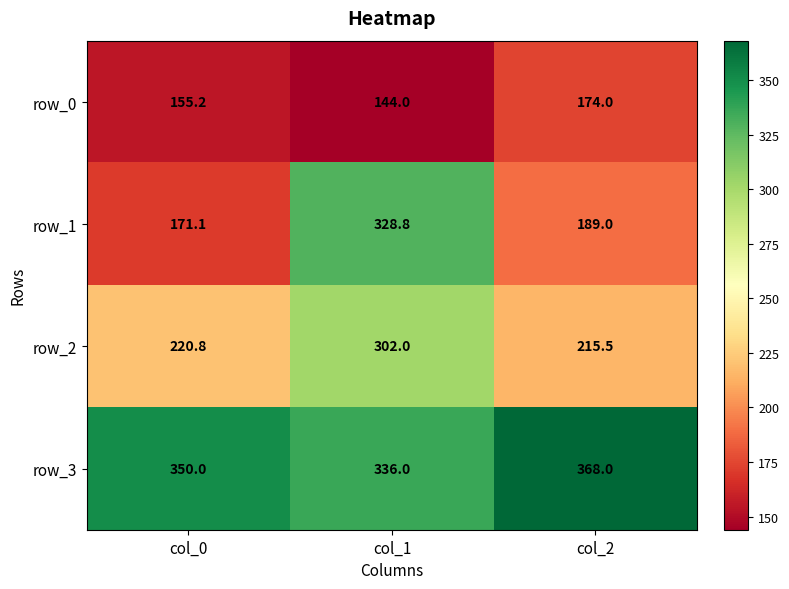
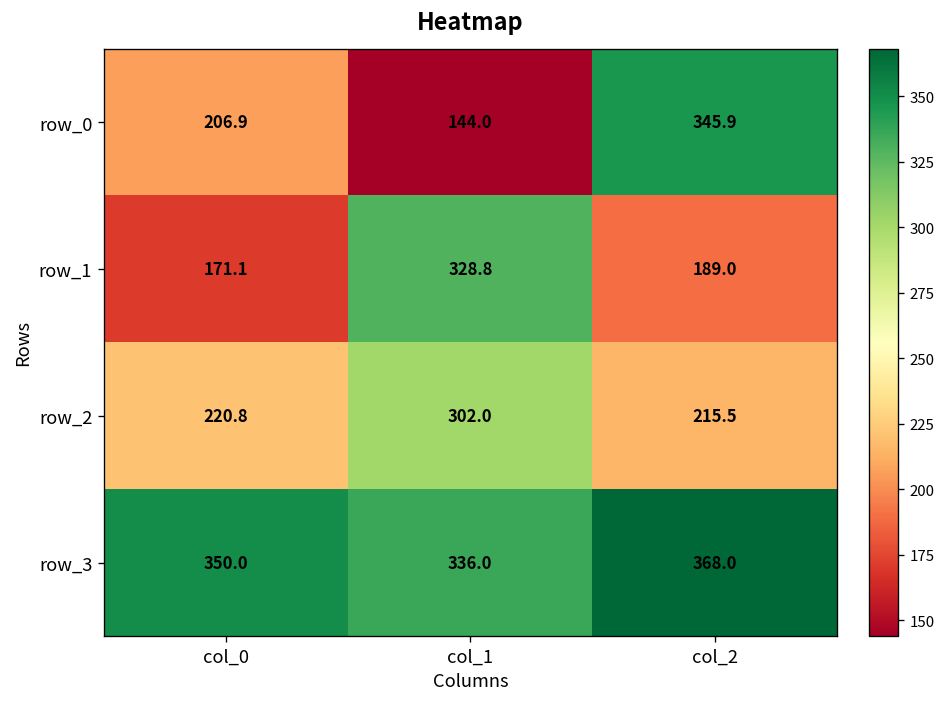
row_0, col_0: 155.2 -> 206.9
row_0, col_2: 174.0 -> 345.9
